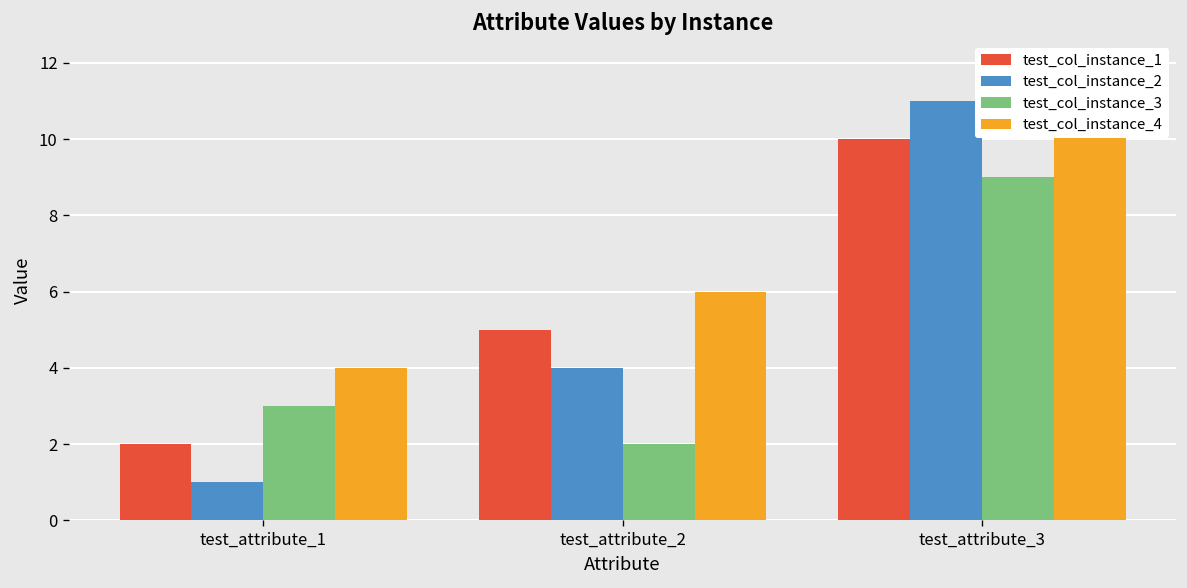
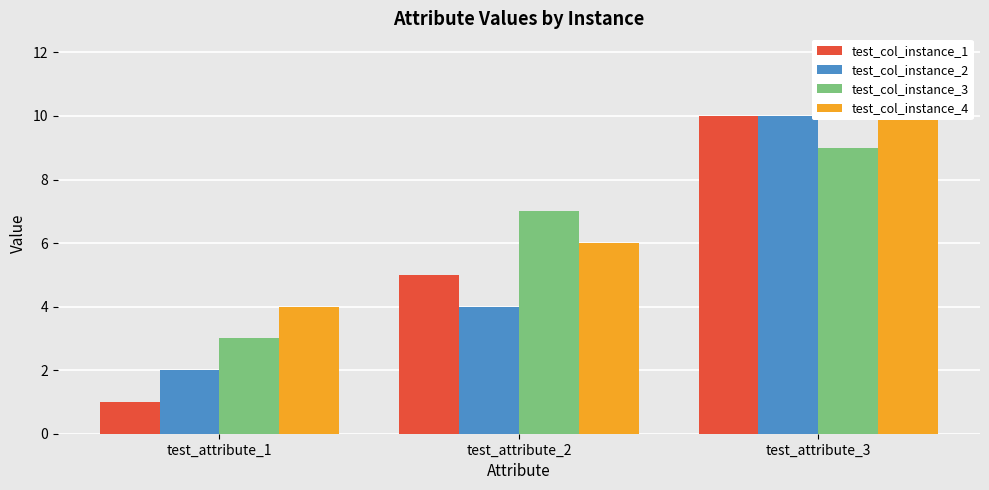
test_col_instance_1, test_attribute_1: 2 -> 1
test_col_instance_2, test_attribute_1: 1 -> 2
test_col_instance_3, test_attribute_2: 2 -> 7
test_col_instance_2, test_attribute_3: 11 -> 10
